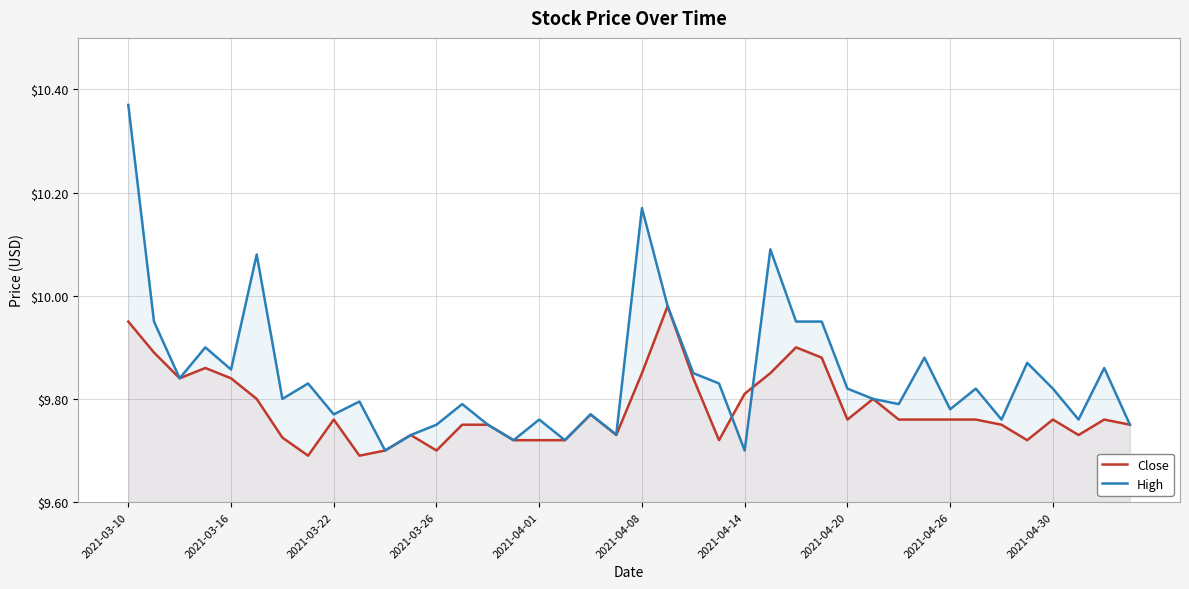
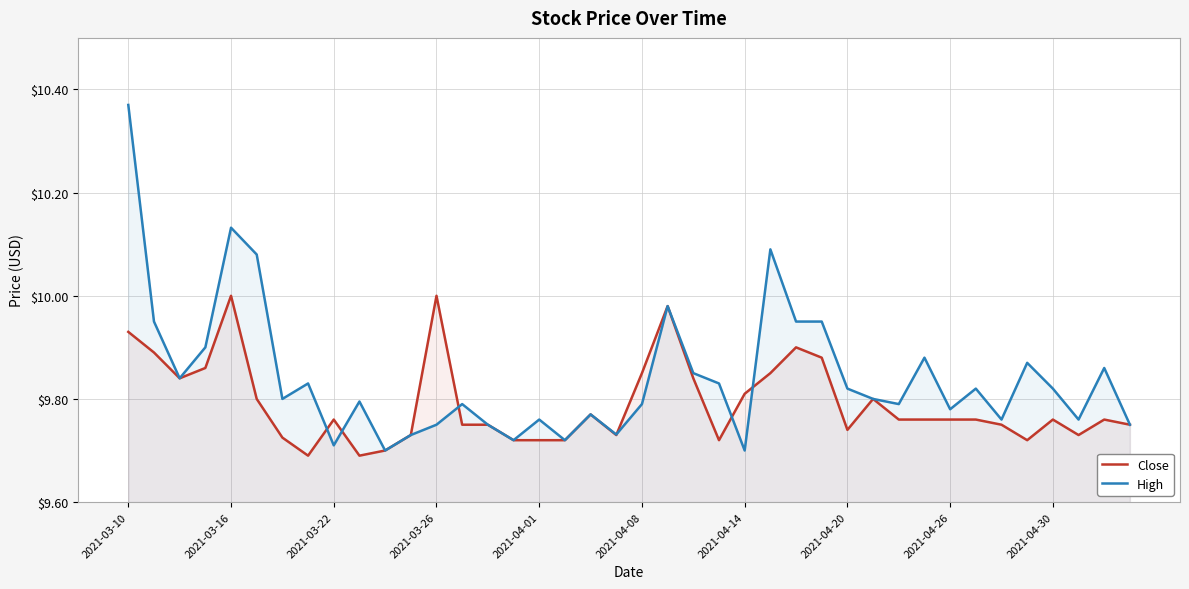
Close, 2021-03-10: $9.95 -> $9.93
Close, 2021-03-16: $9.84 -> $10.00
High, 2021-03-16: $9.86 -> $10.13
High, 2021-03-22: $9.77 -> $9.71
Close, 2021-03-26: $9.7 -> $10.0
High, 2021-04-08: $10.17 -> $9.79
Close, 2021-04-20: $9.76 -> $9.74
